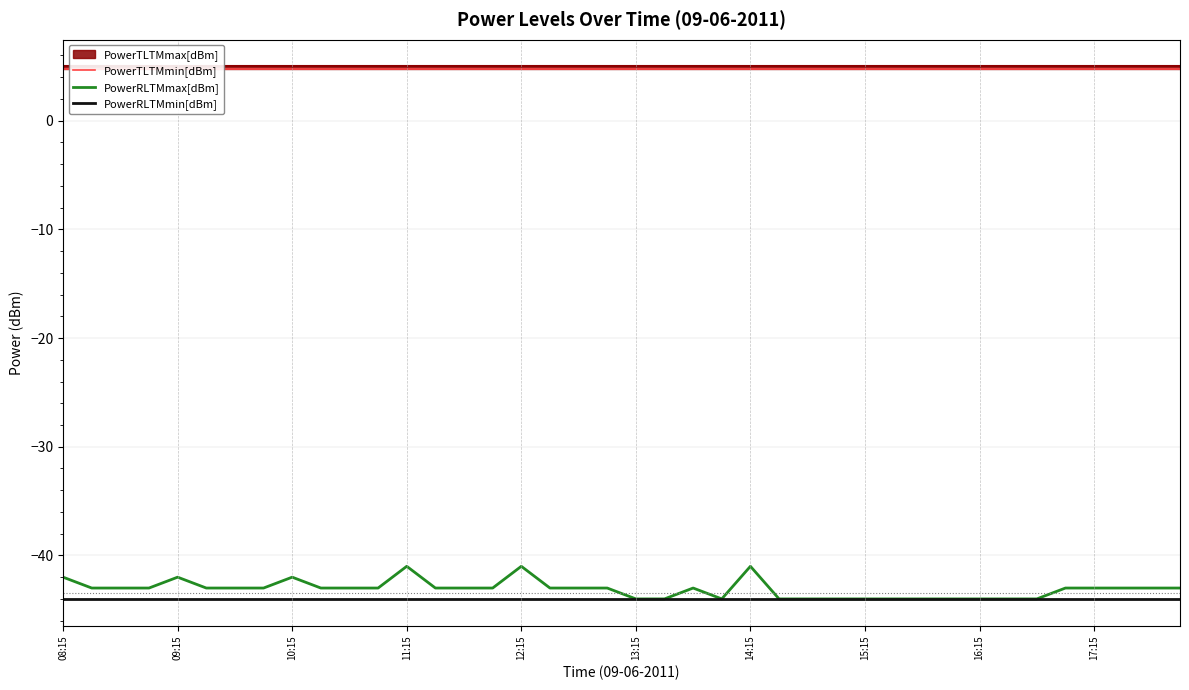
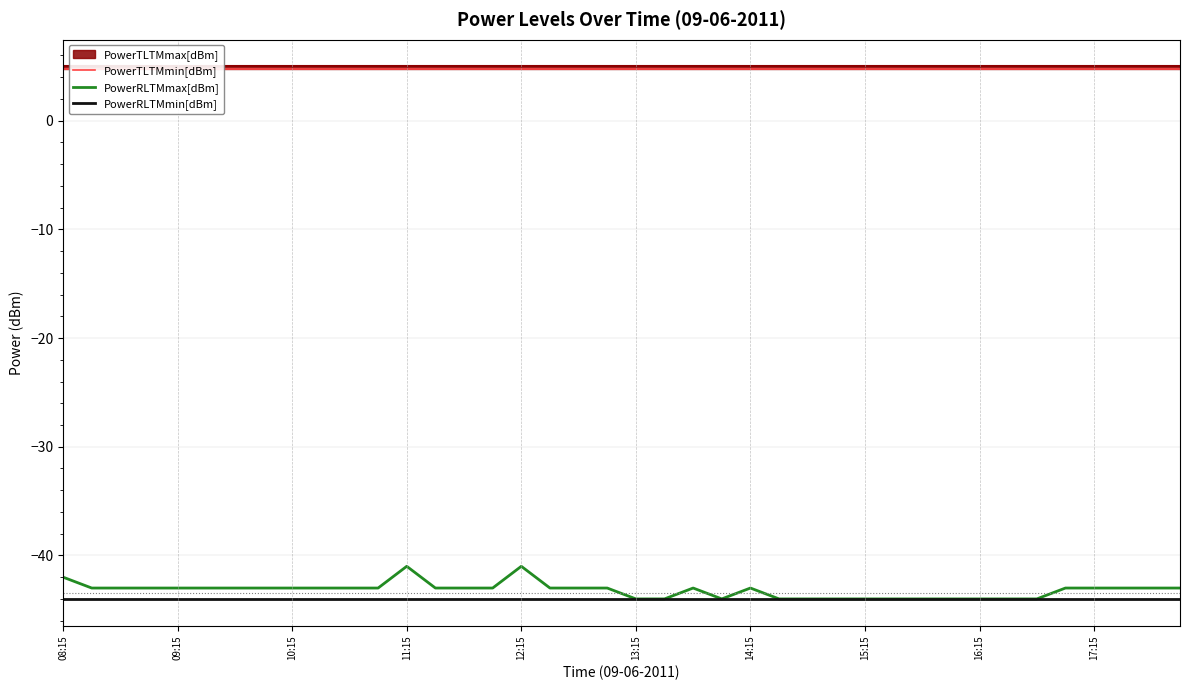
PowerRLTMmax[dBm], 09:15: -42 -> -43
PowerRLTMmax[dBm], 10:15: -42 -> -43
PowerRLTMmax[dBm], 14:15: -41 -> -43
